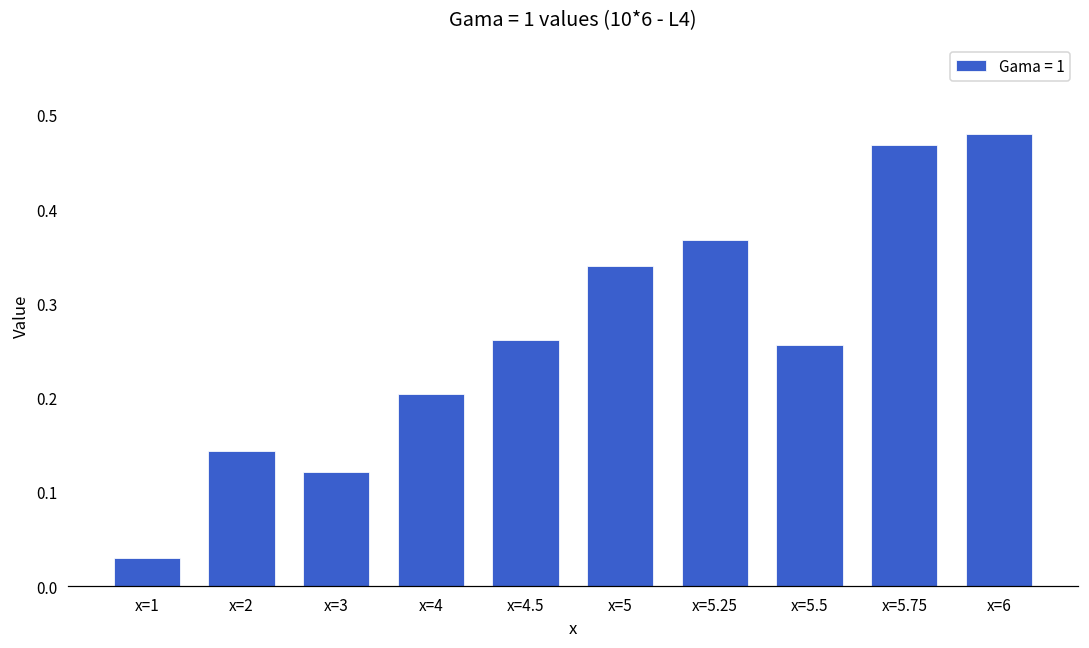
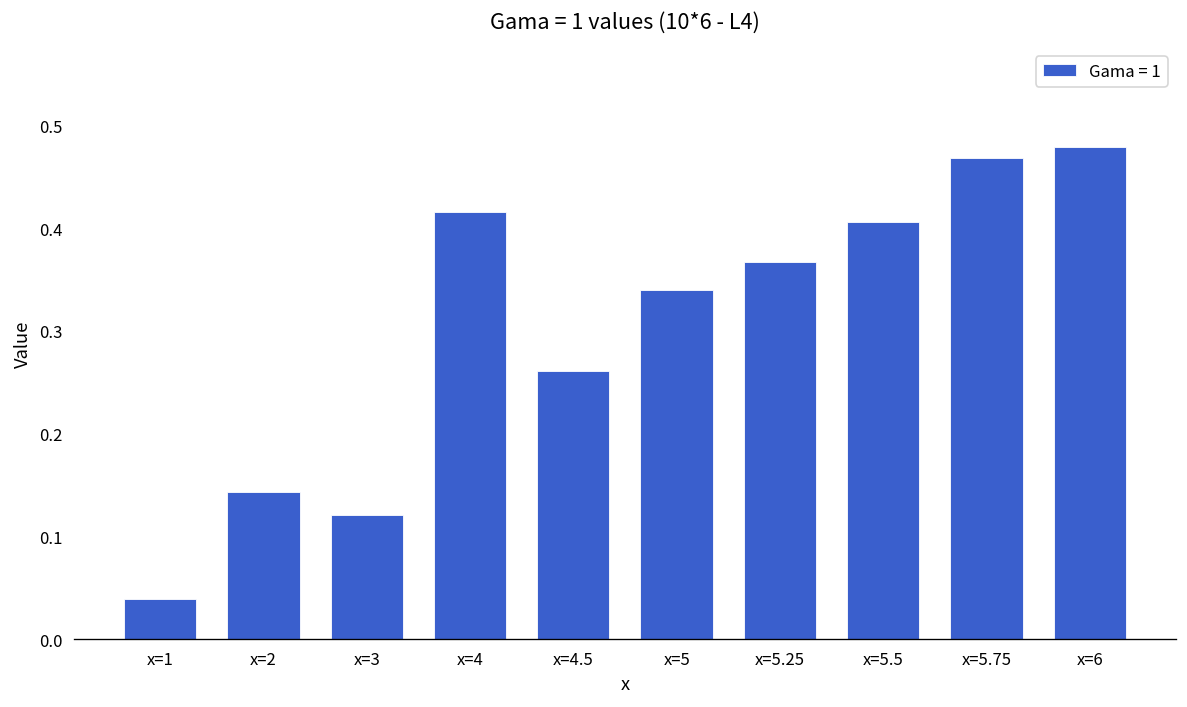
x=1: 0.03 -> 0.04
x=4: 0.20 -> 0.42
x=5.5: 0.26 -> 0.41
